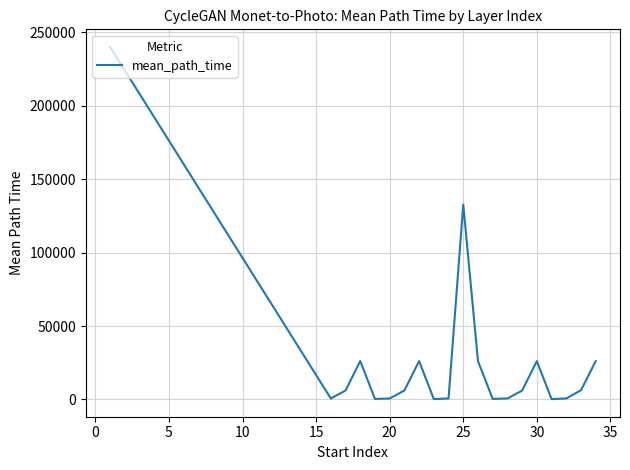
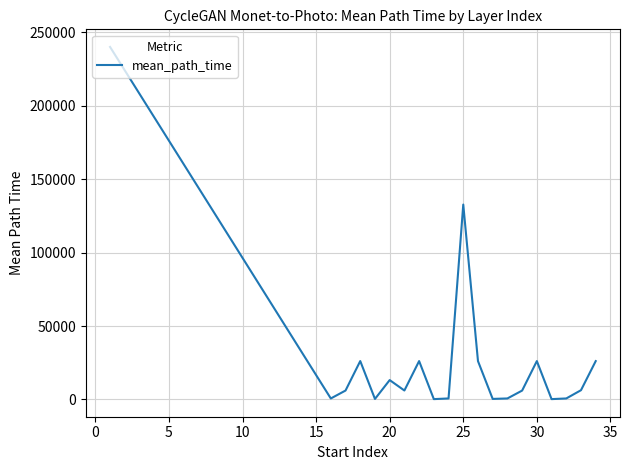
20: 1000 -> 13000
